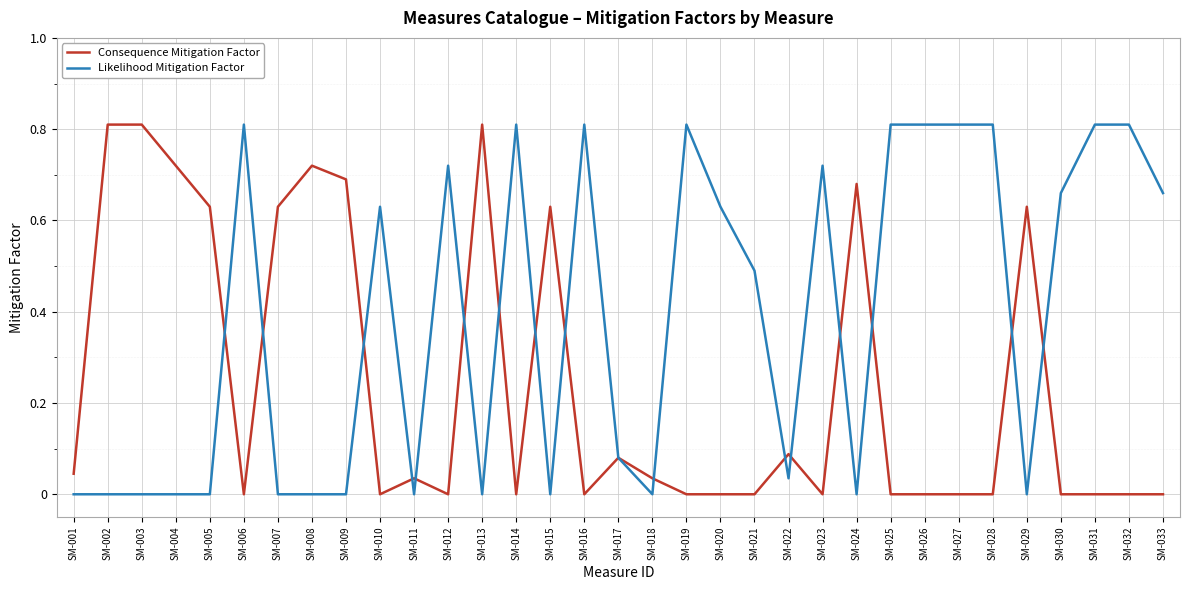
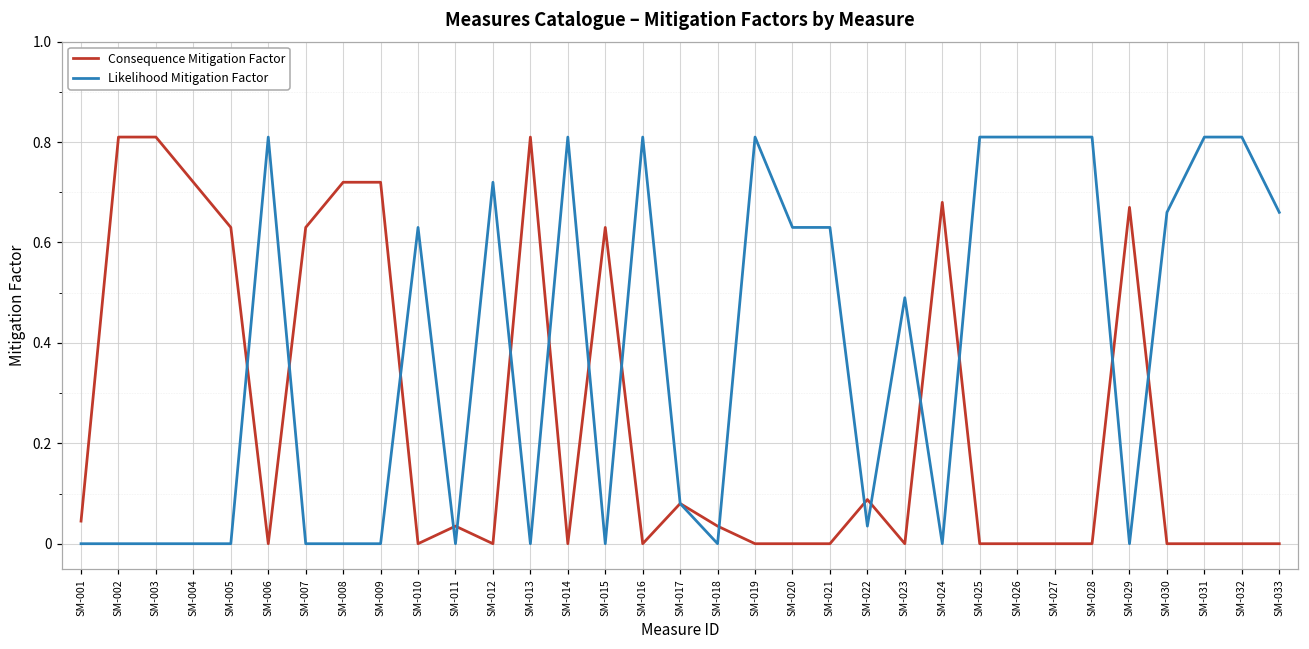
Consequence Mitigation Factor, SM-009: 0.69 -> 0.72
Likelihood Mitigation Factor, SM-021: 0.49 -> 0.63
Likelihood Mitigation Factor, SM-023: 0.72 -> 0.49
Consequence Mitigation Factor, SM-029: 0.63 -> 0.67
